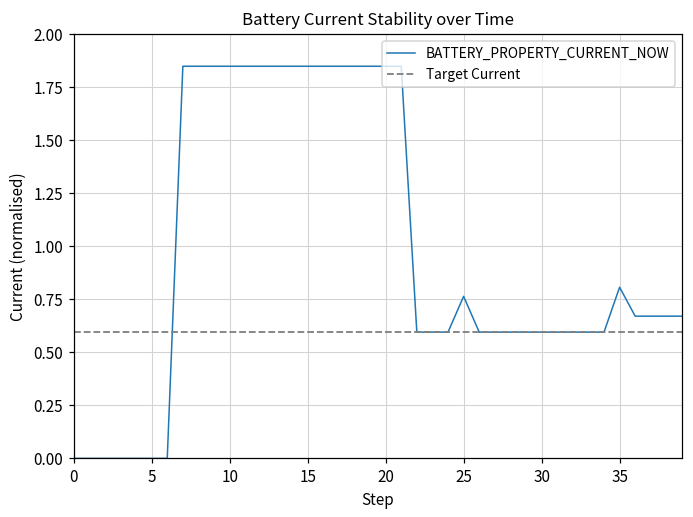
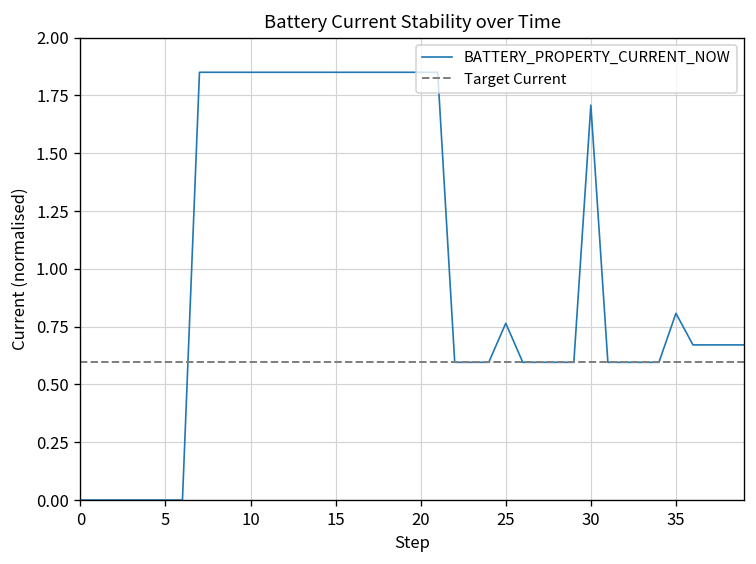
30: 0.60 -> 1.71
